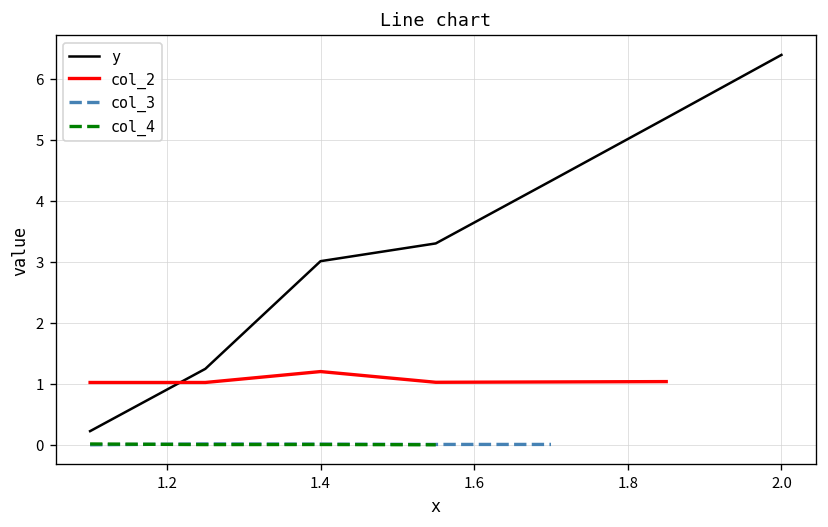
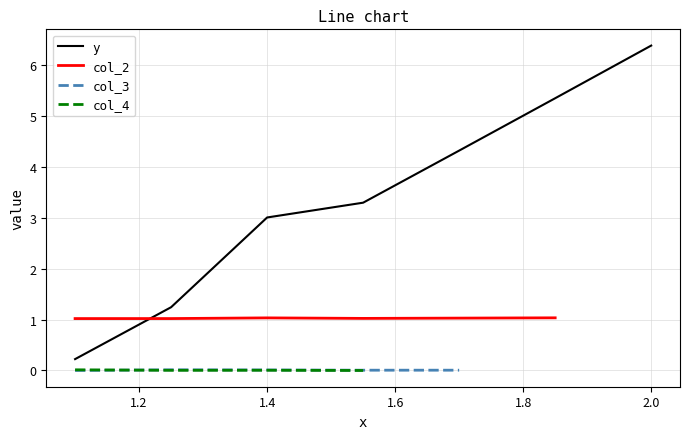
col_2, 1.4: 1.2 -> 1.0
